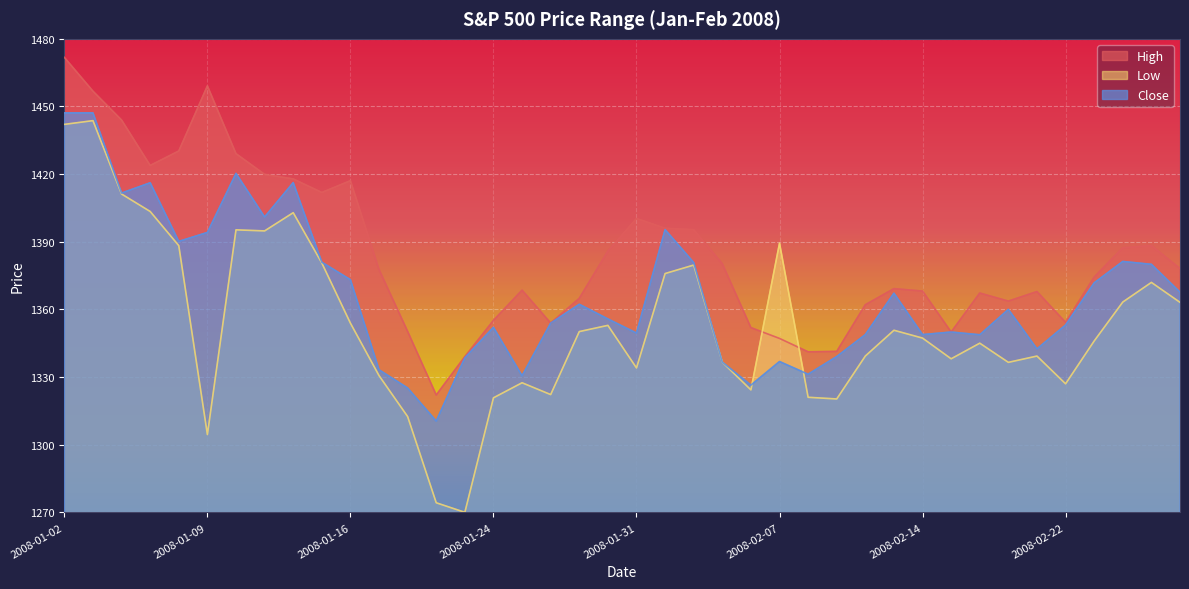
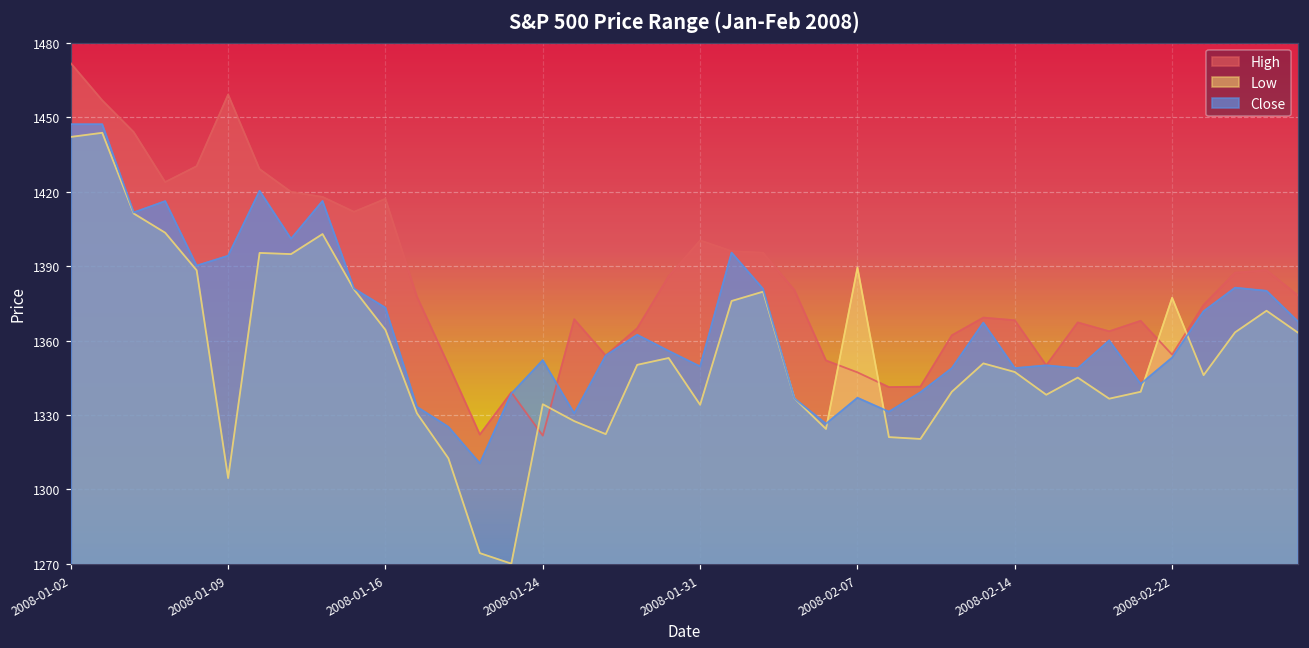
Low, 2008-01-16: 1354 -> 1364
High, 2008-01-24: 1355 -> 1322
Low, 2008-01-24: 1321 -> 1334
Low, 2008-02-22: 1327 -> 1377
